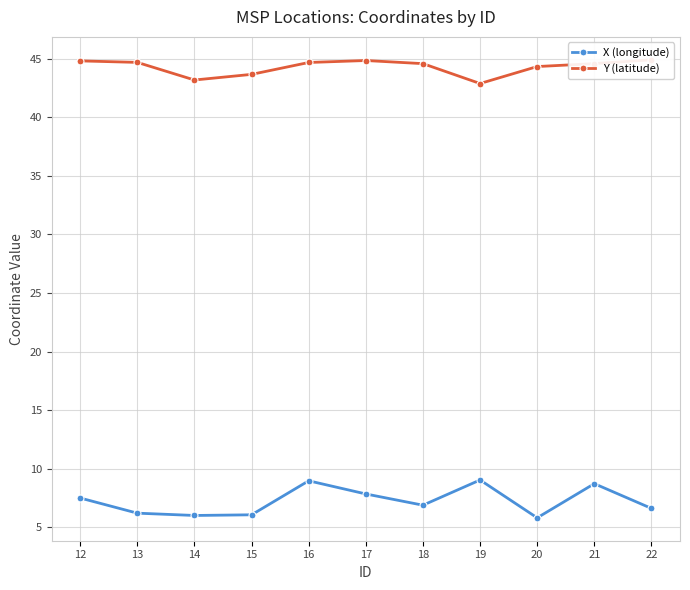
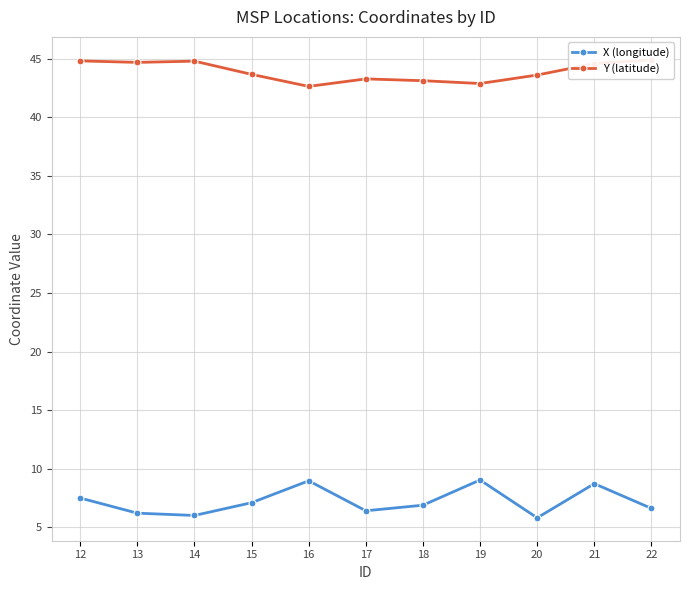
Y (latitude), 14: 43.2 -> 44.8
X (longitude), 15: 6.1 -> 7.1
Y (latitude), 16: 44.7 -> 42.6
X (longitude), 17: 7.9 -> 6.4
Y (latitude), 17: 44.8 -> 43.3
Y (latitude), 18: 44.6 -> 43.1
Y (latitude), 20: 44.3 -> 43.6
